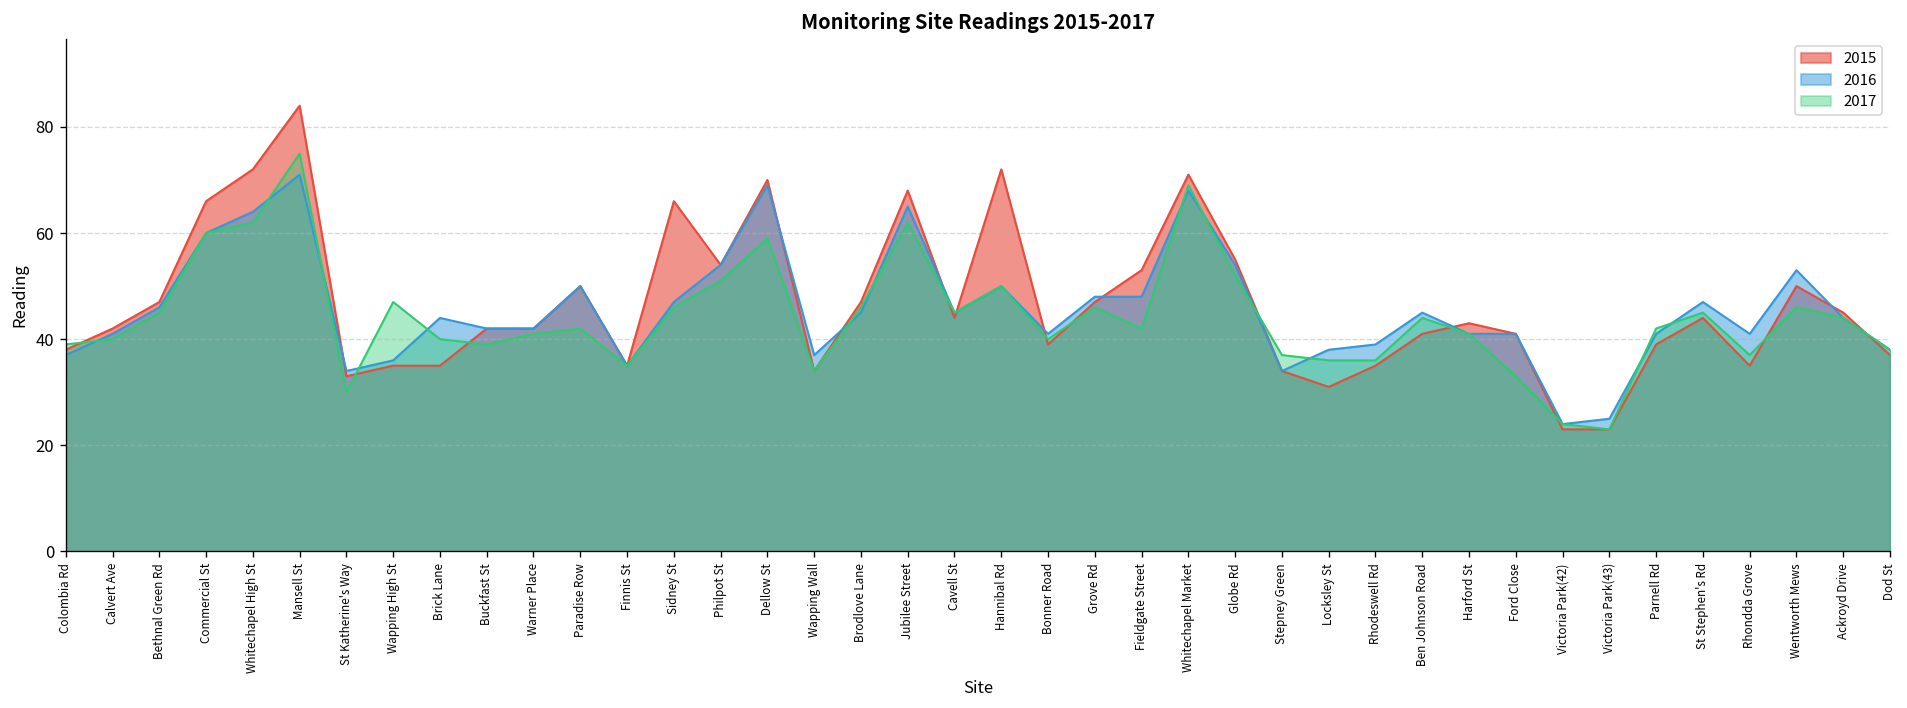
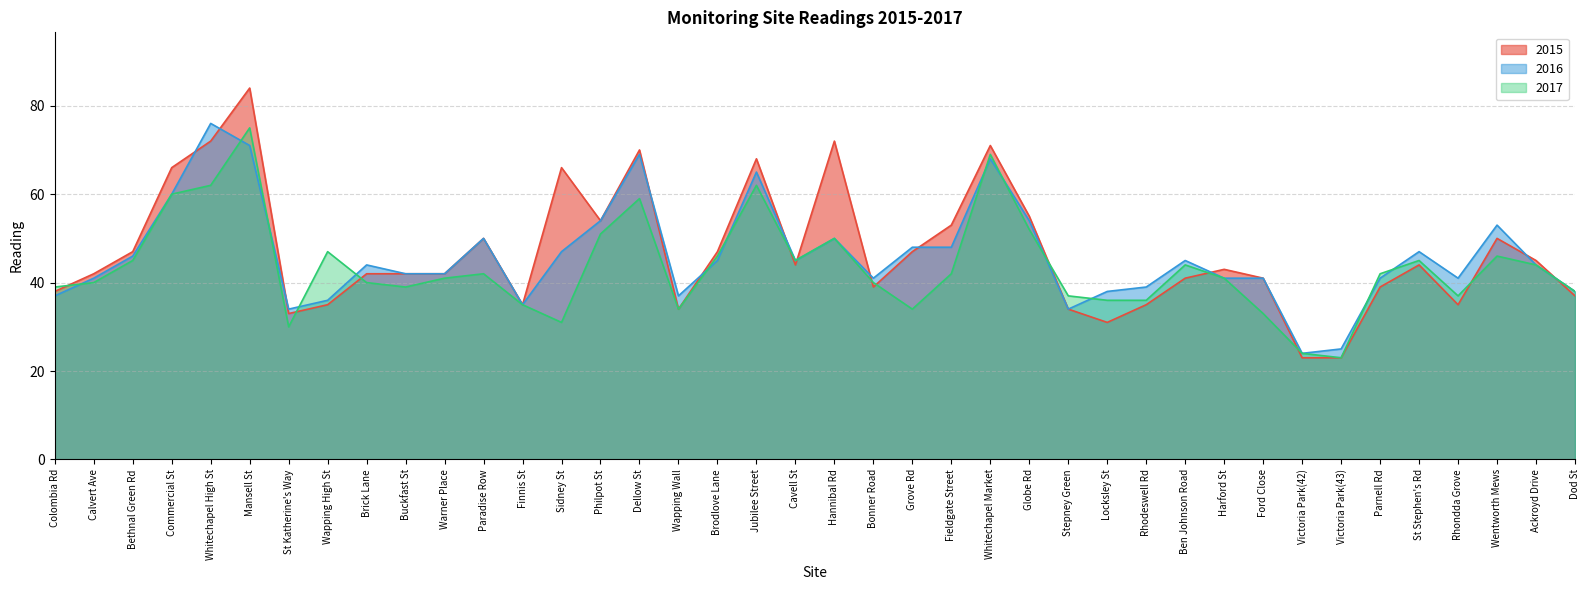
2016, Whitechapel High St: 64 -> 76
2015, Brick Lane: 35 -> 42
2017, Sidney St: 46 -> 31
2017, Grove Rd: 46 -> 34
